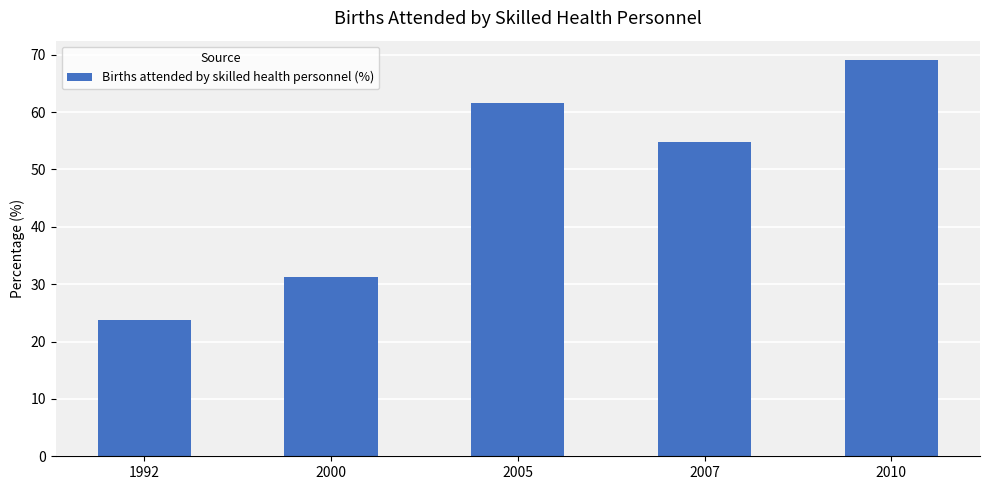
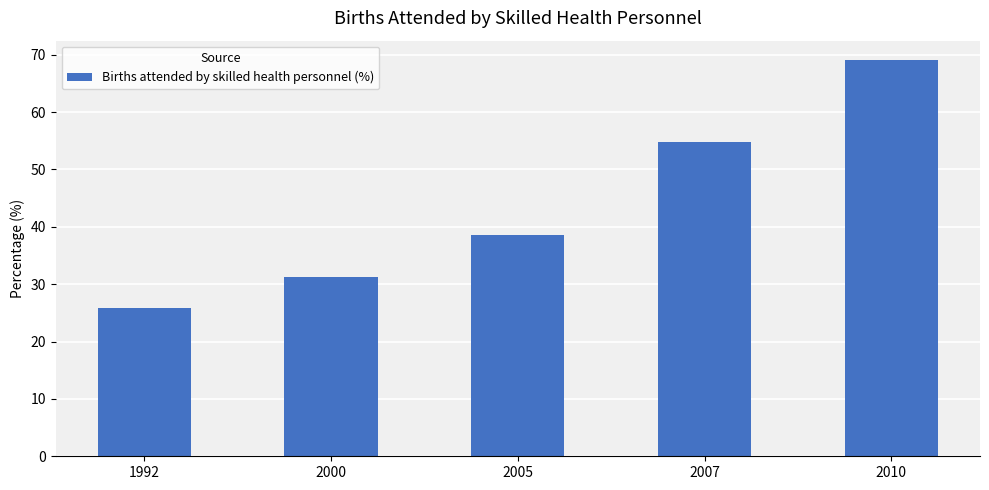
1992: 24 -> 26
2005: 62 -> 39
